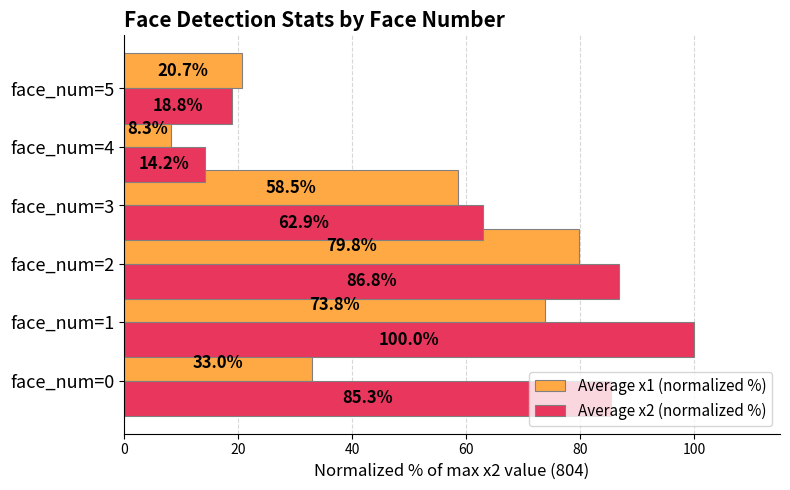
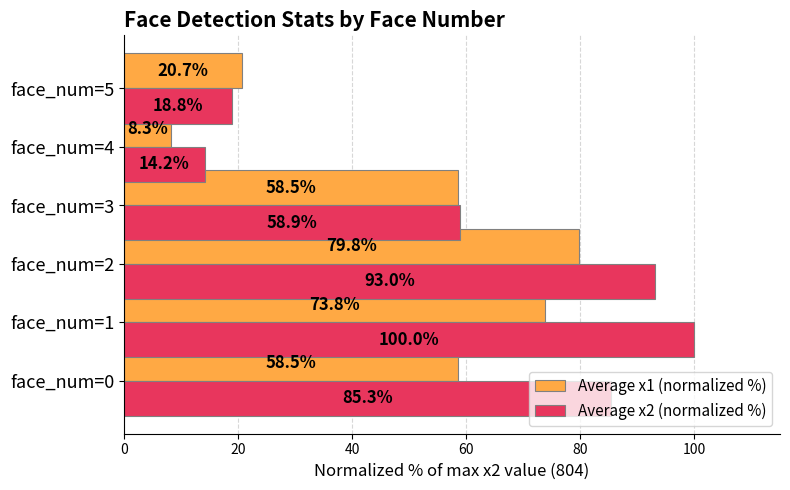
Average x2 (normalized %), face_num=3: 62.9% -> 58.9%
Average x2 (normalized %), face_num=2: 86.8% -> 93.0%
Average x1 (normalized %), face_num=0: 33.0% -> 58.5%
